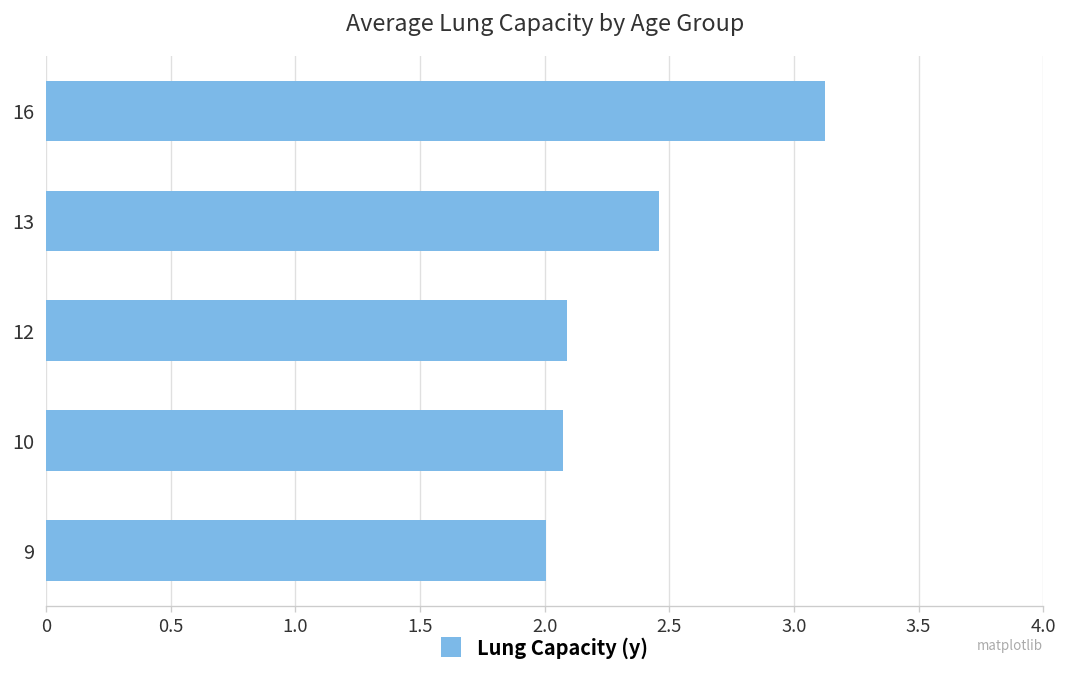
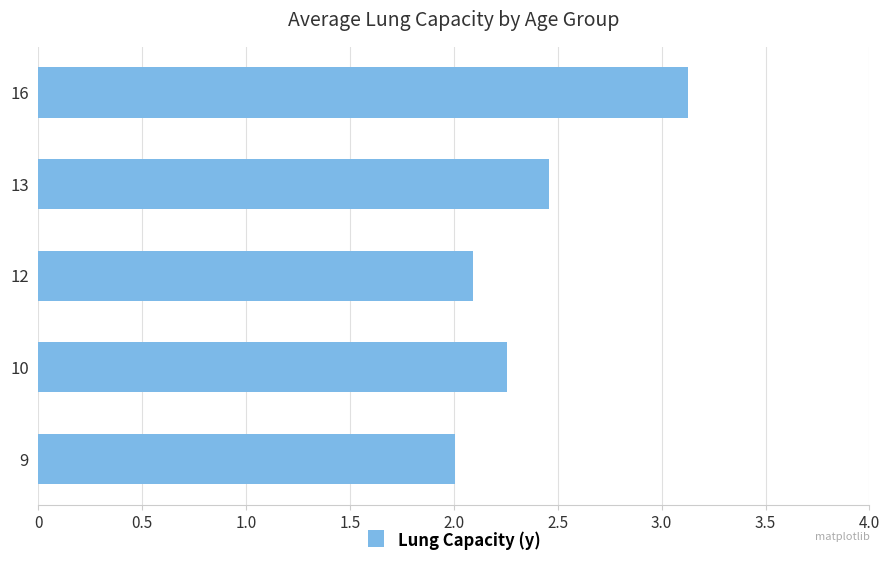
10: 2.08 -> 2.26
